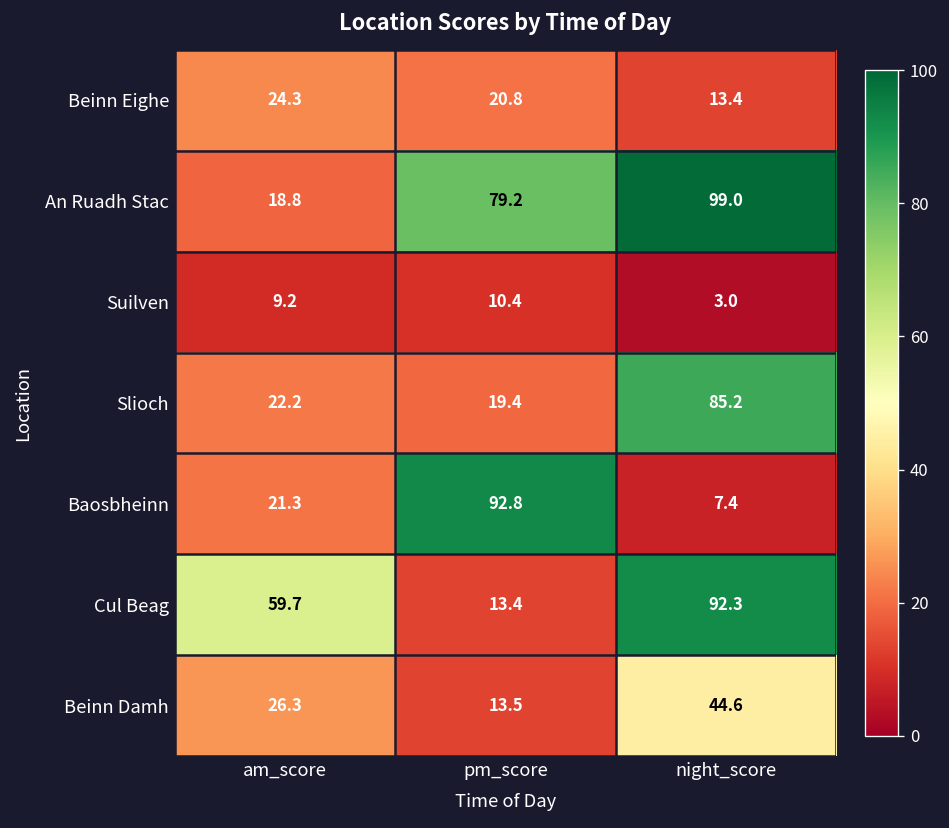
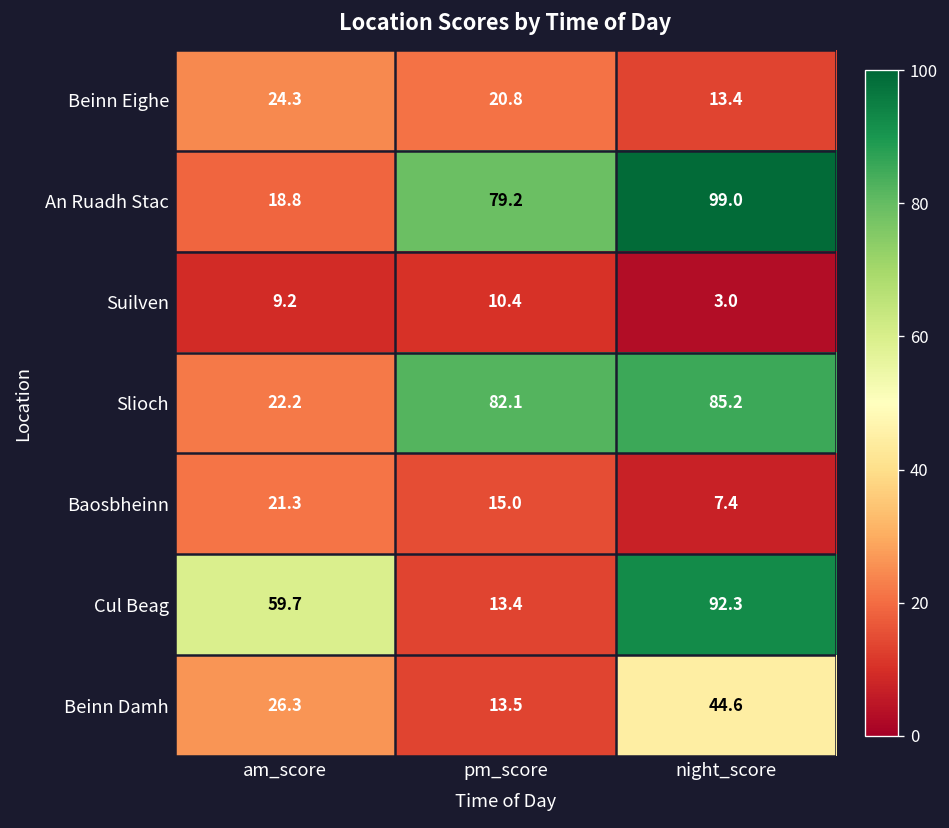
Slioch, pm_score: 19.4 -> 82.1
Baosbheinn, pm_score: 92.8 -> 15.0
